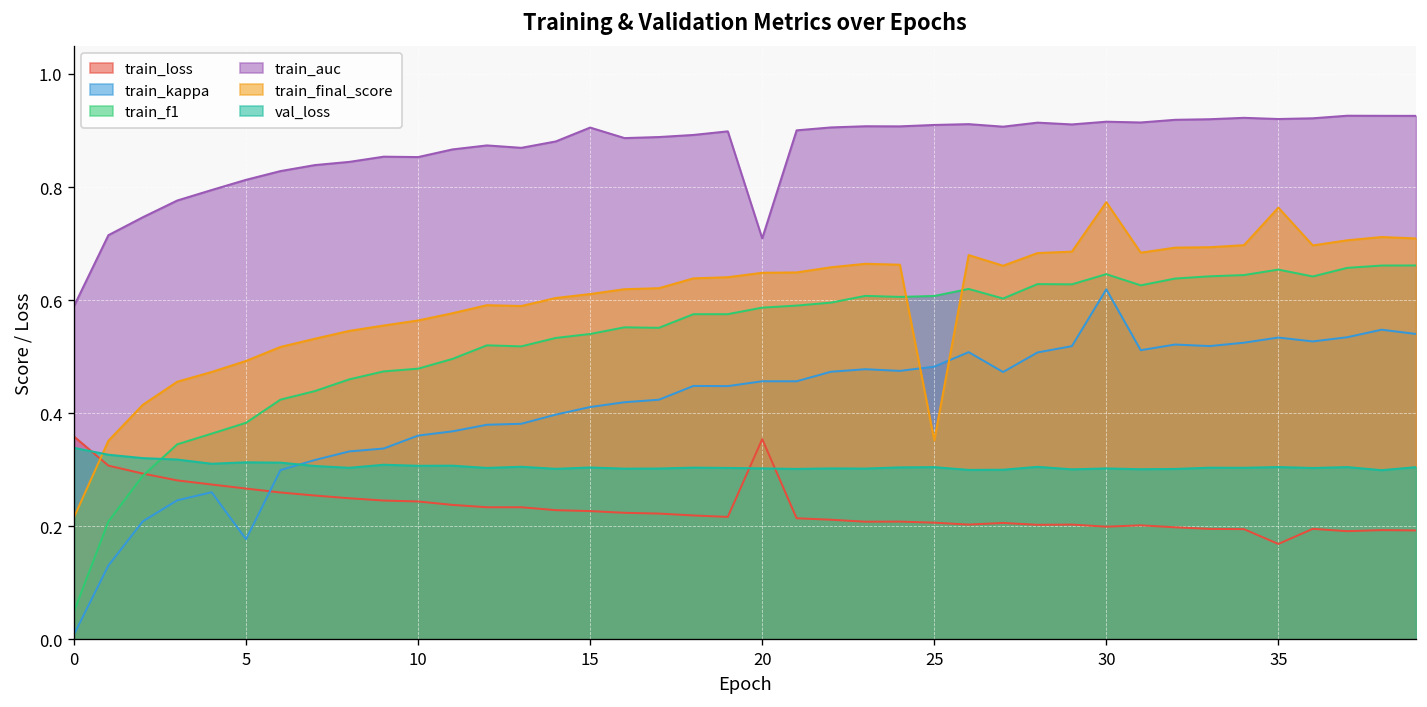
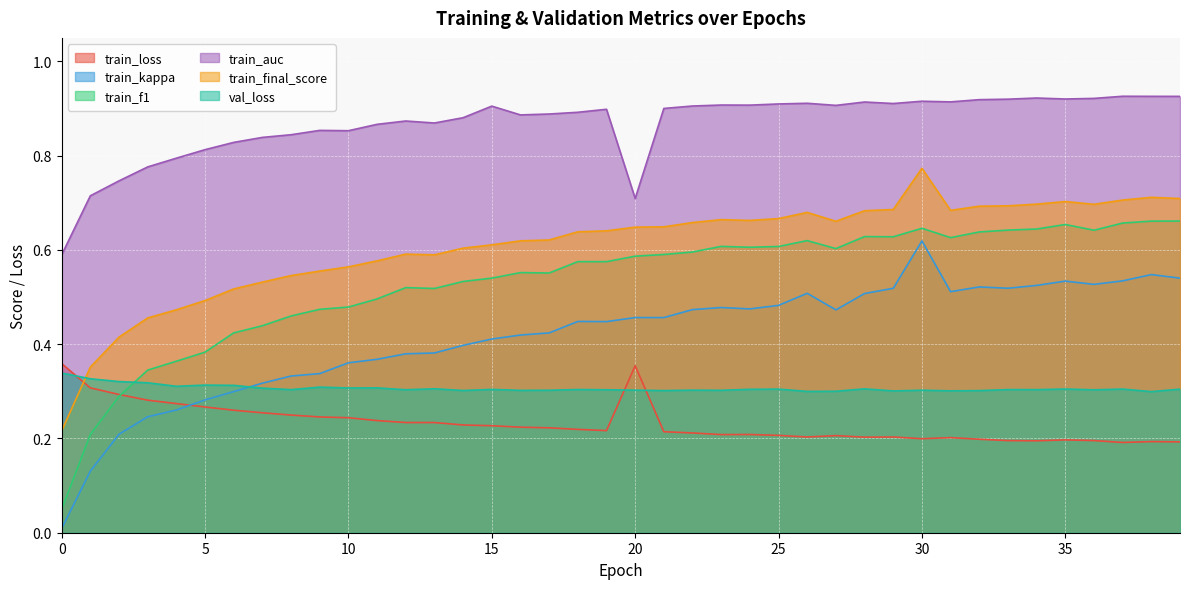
train_kappa, 5: 0.18 -> 0.28
train_final_score, 25: 0.35 -> 0.67
train_loss, 35: 0.17 -> 0.20
train_final_score, 35: 0.76 -> 0.70
